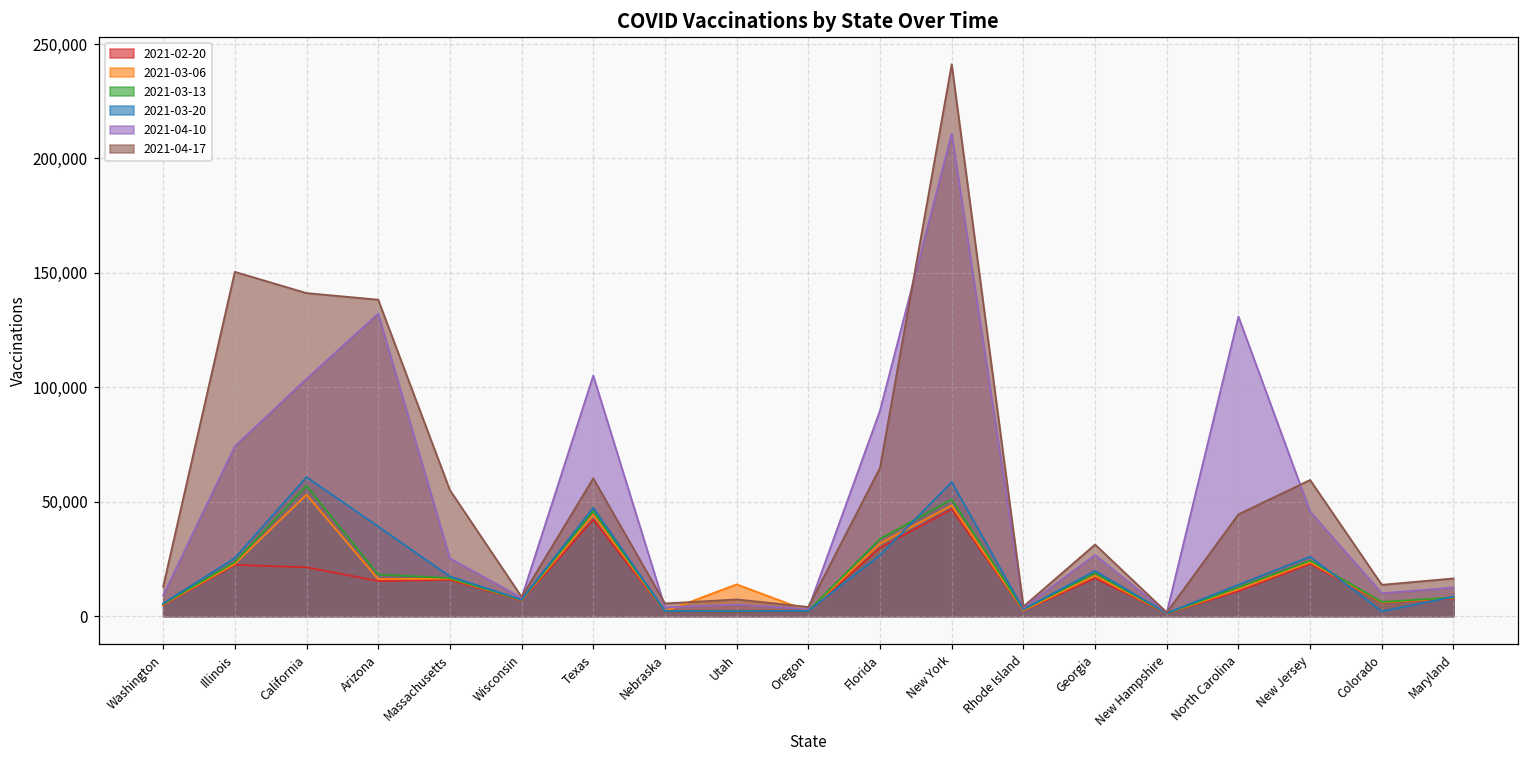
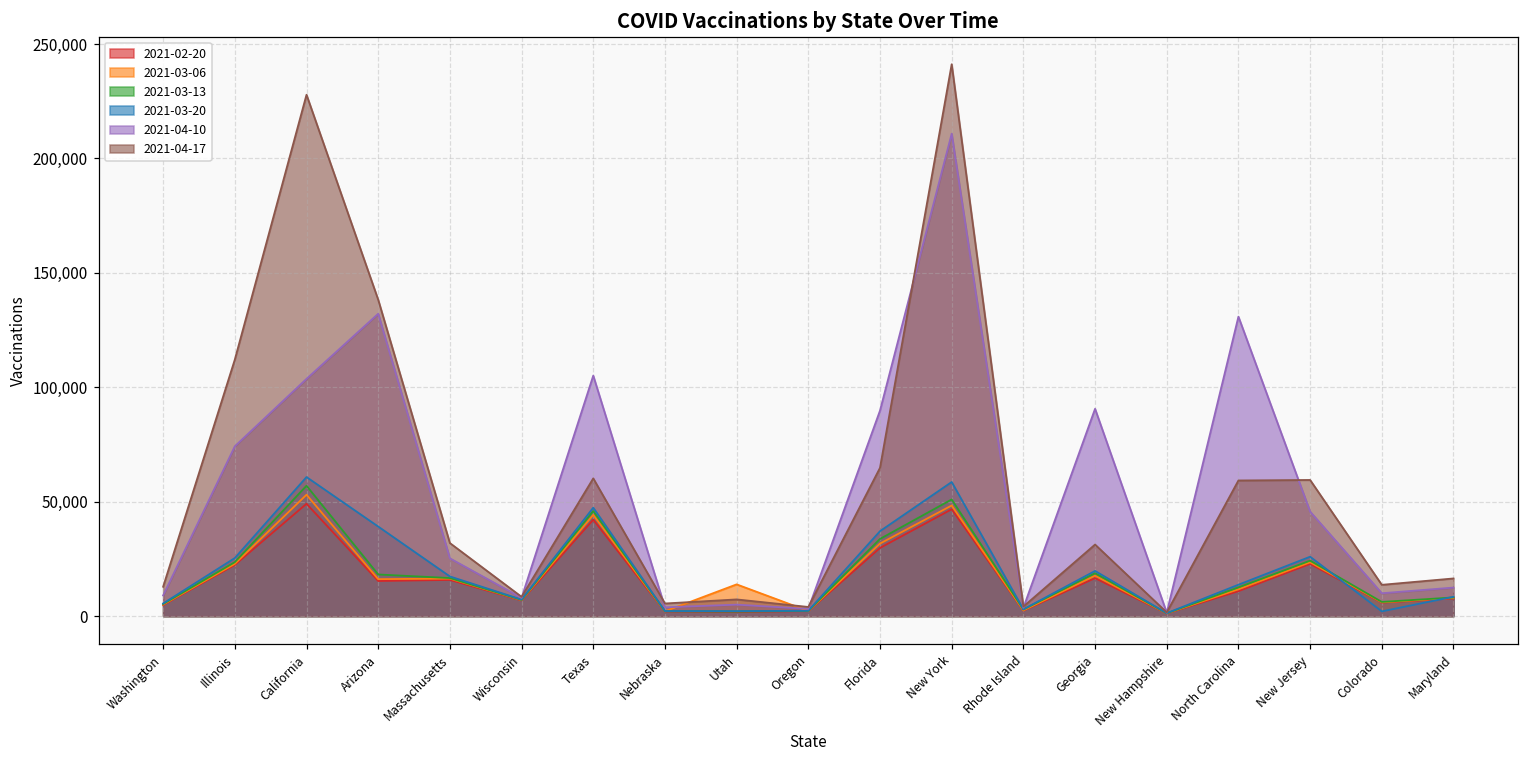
2021-04-17, Illinois: 150,000 -> 112,000
2021-02-20, California: 21,000 -> 49,000
2021-04-17, California: 141,000 -> 228,000
2021-04-17, Massachusetts: 55,000 -> 32,000
2021-03-20, Florida: 27,000 -> 37,000
2021-04-10, Georgia: 27,000 -> 91,000
2021-04-17, North Carolina: 44,000 -> 59,000
